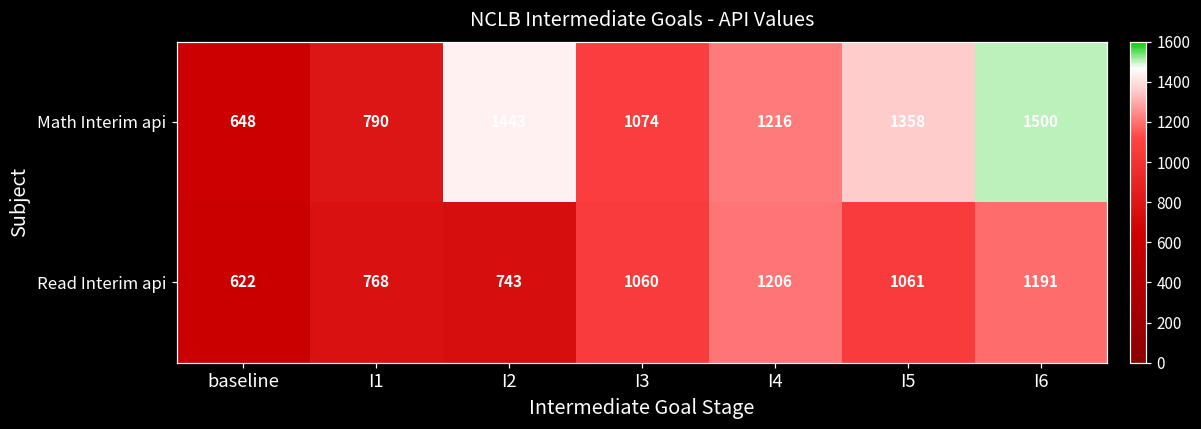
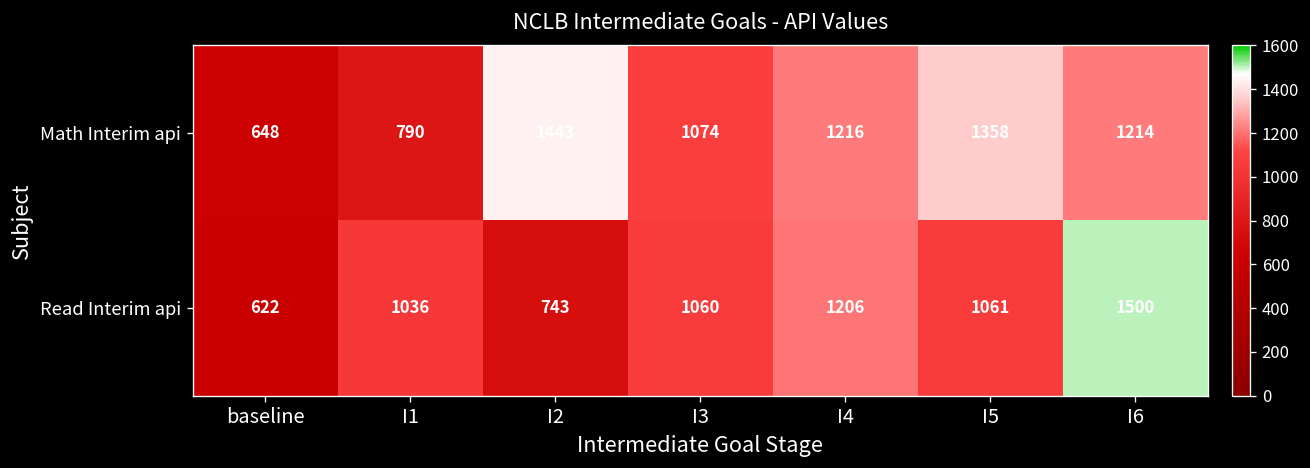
Math Interim api, I6: 1500 -> 1214
Read Interim api, I1: 768 -> 1036
Read Interim api, I6: 1191 -> 1500
